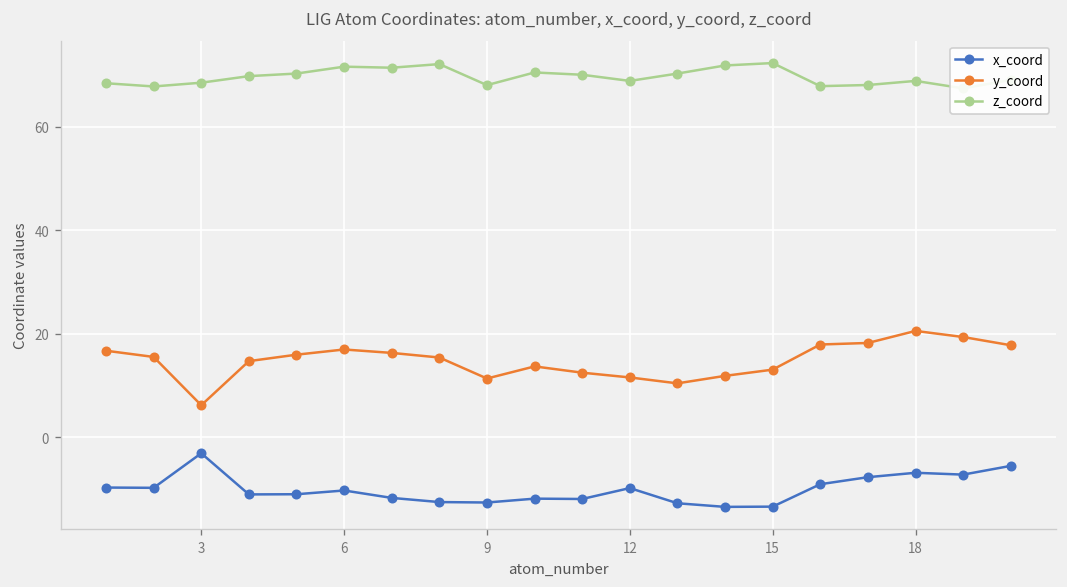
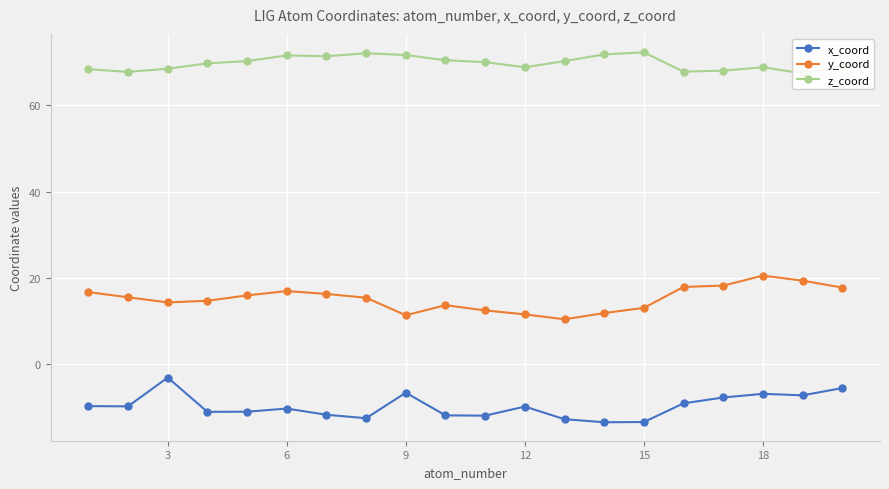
y_coord, 3: 6 -> 14
x_coord, 9: -13 -> -7
z_coord, 9: 68 -> 72
